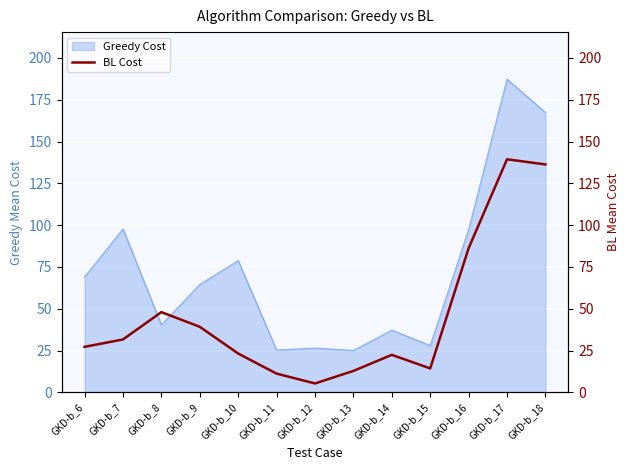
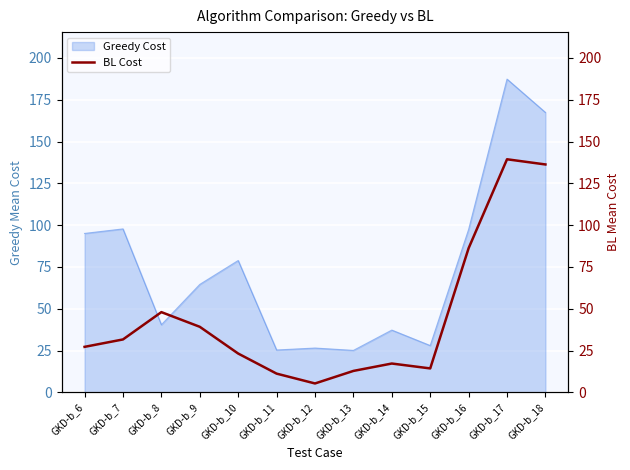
Greedy Cost, GKD-b_6: 69 -> 95
BL Cost, GKD-b_14: 22 -> 17
